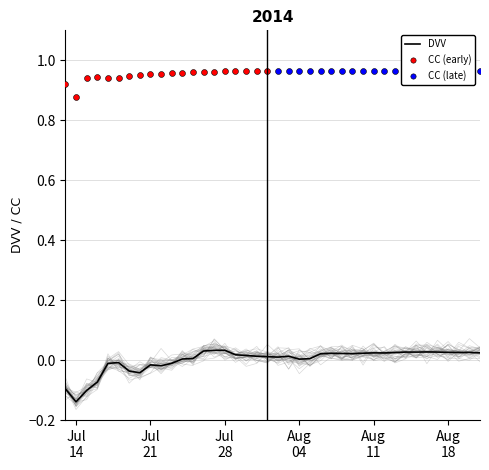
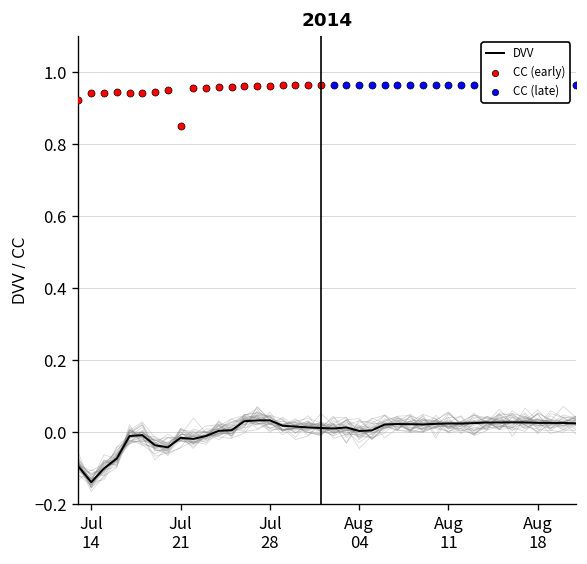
CC (early), Jul 14: 0.88 -> 0.94
CC (early), Jul 21: 0.95 -> 0.85
